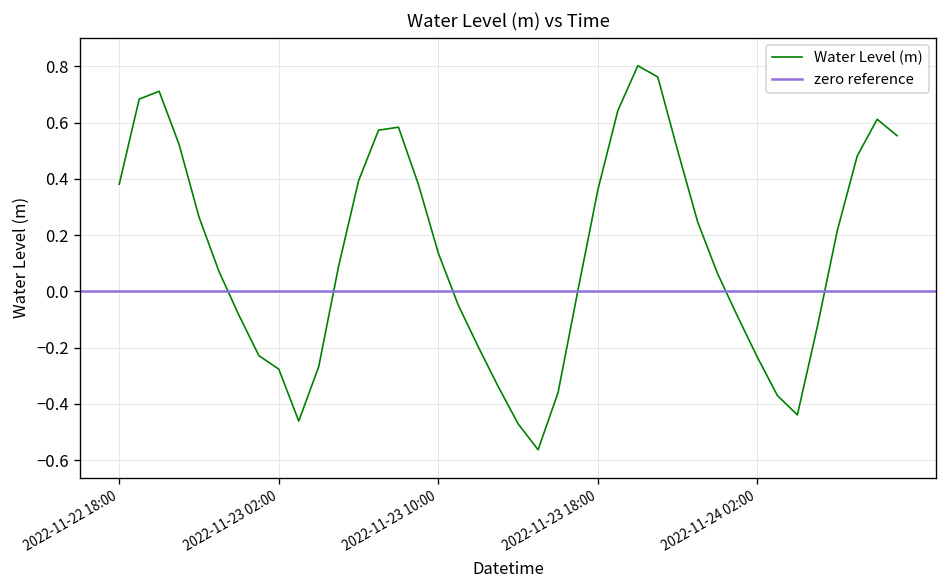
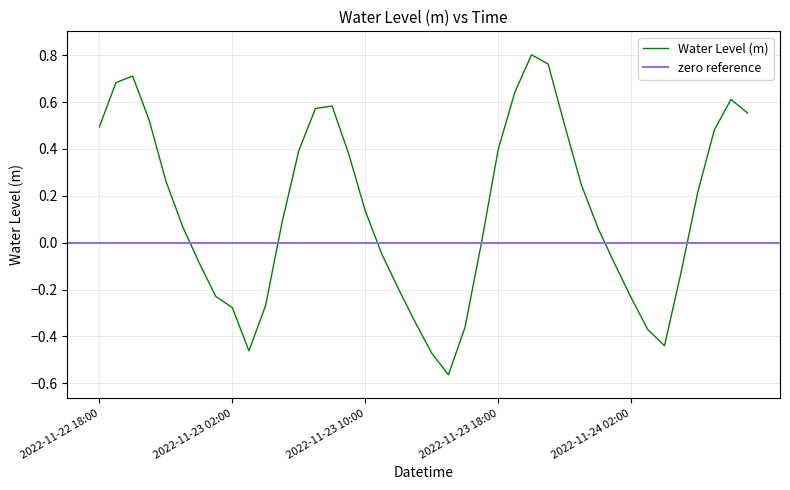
2022-11-22 18:00: 0.38 -> 0.49
2022-11-23 18:00: 0.36 -> 0.40
